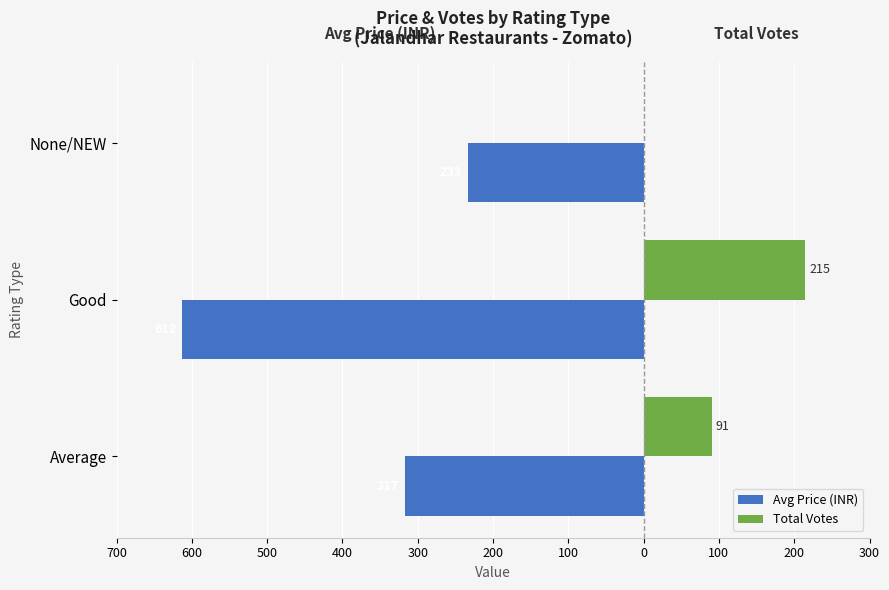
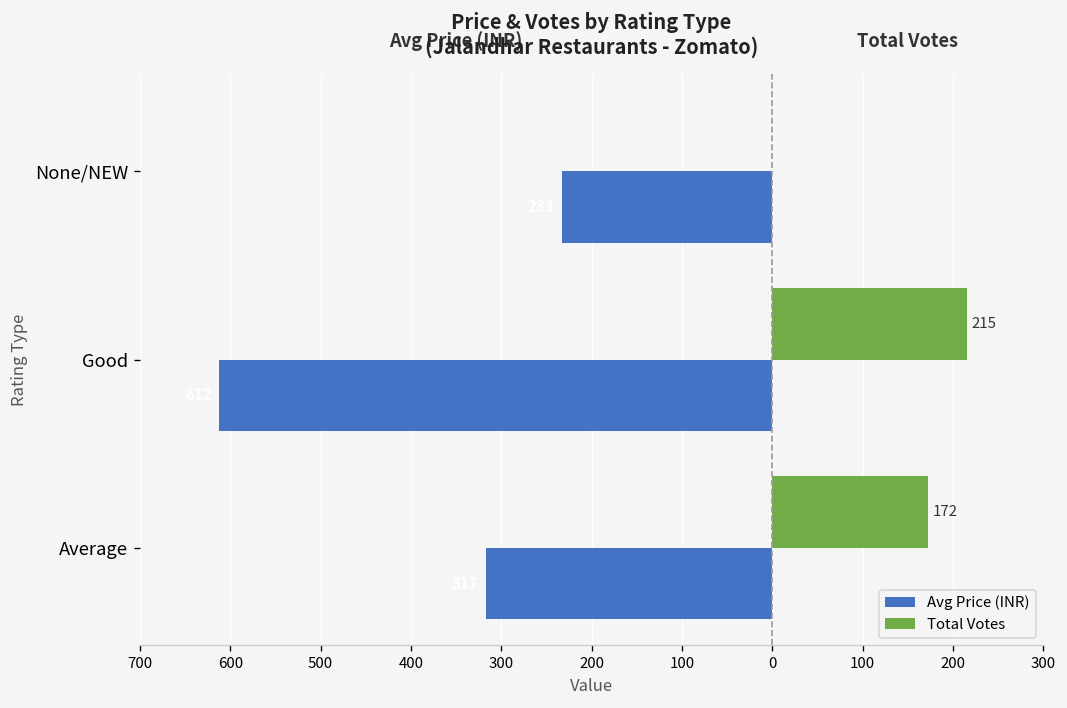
Total Votes, Average: 91 -> 172
